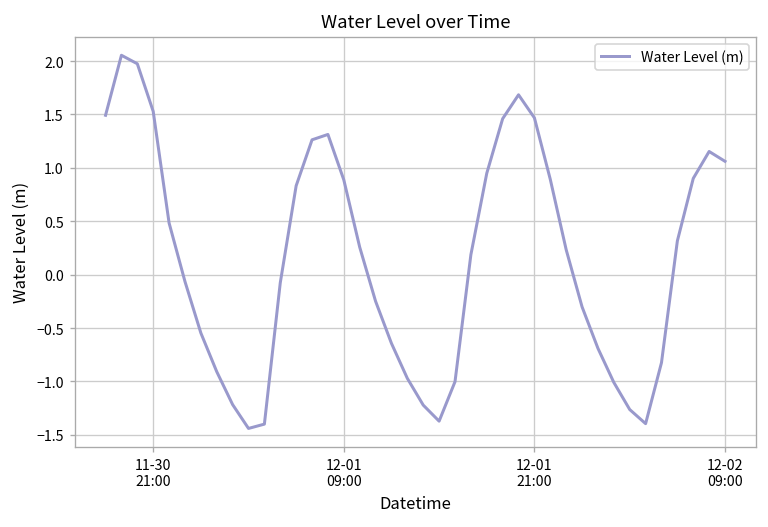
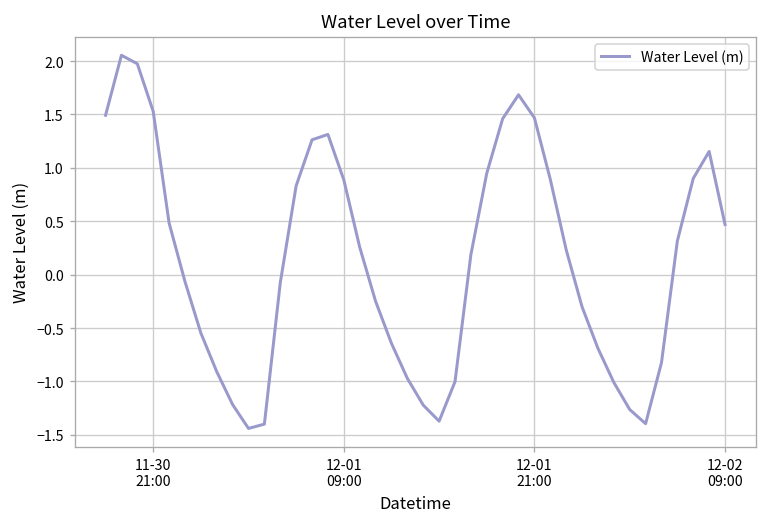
12-02 09:00: 1.1 -> 0.5
